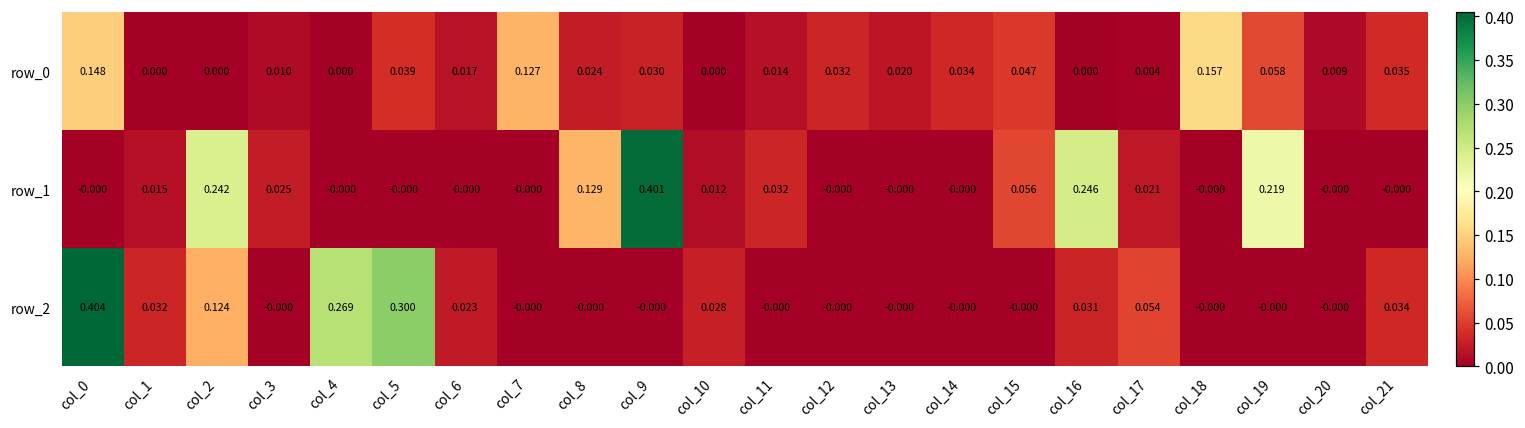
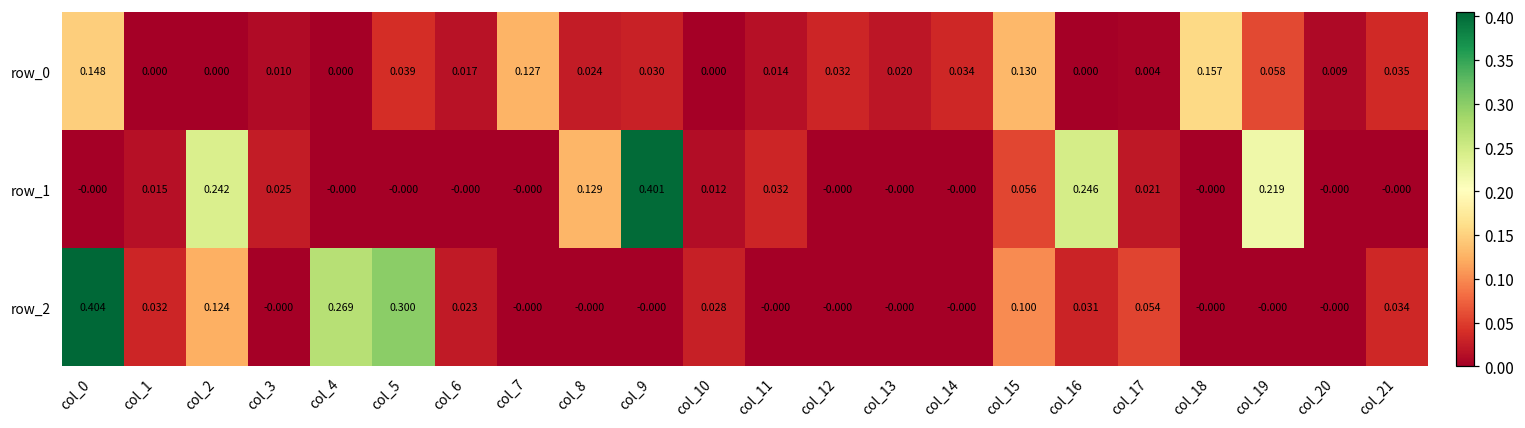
row_0, col_15: 0.047 -> 0.130
row_2, col_15: -0.000 -> 0.100
